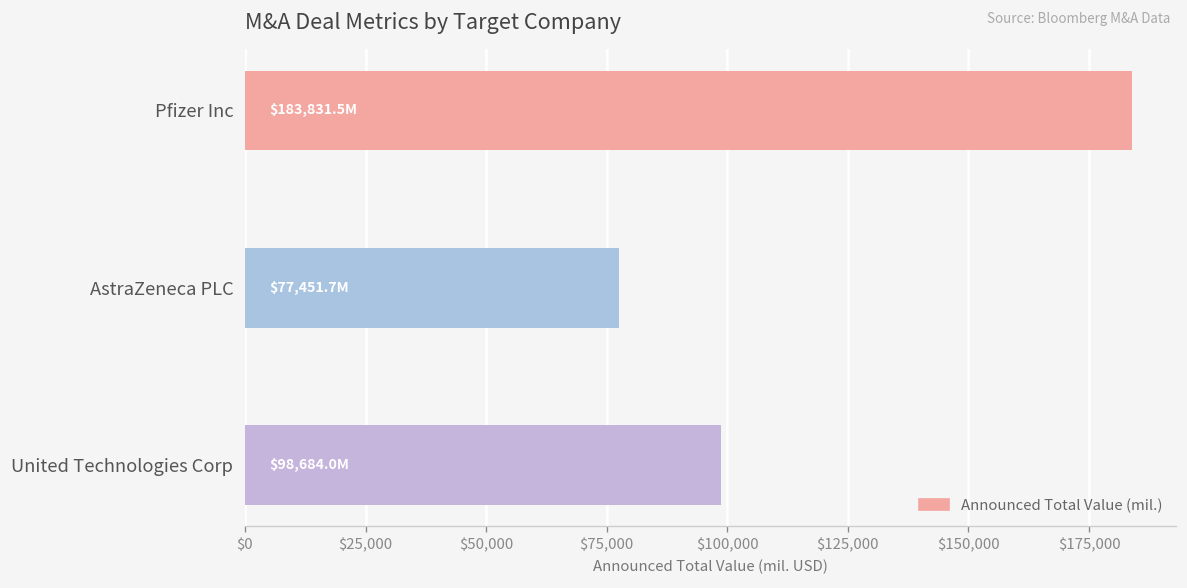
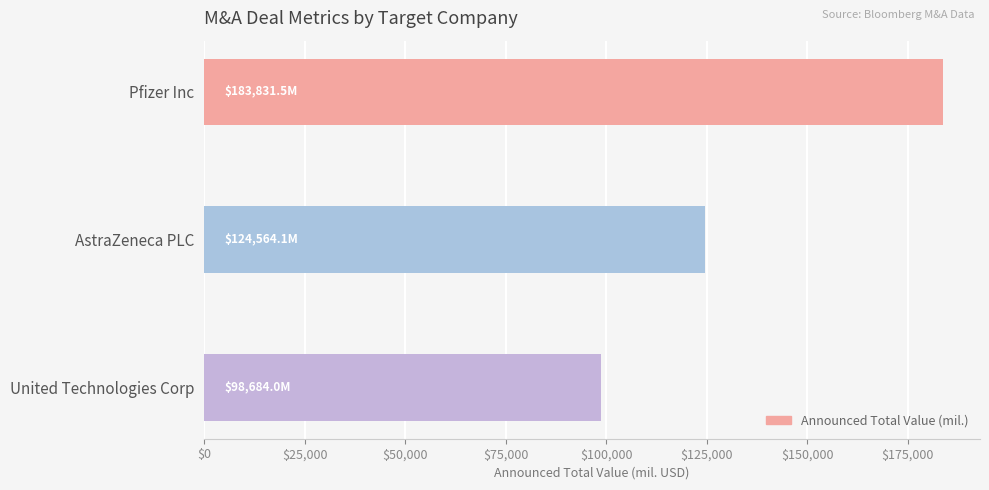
AstraZeneca PLC: $77,451.7M -> $124,564.1M
